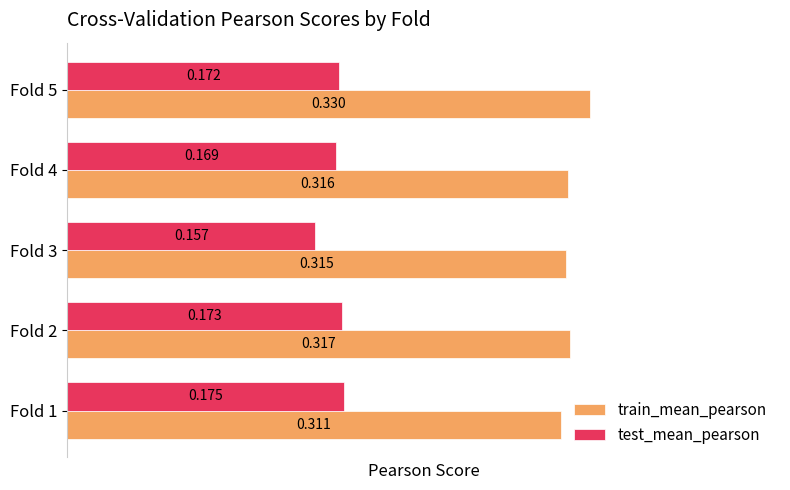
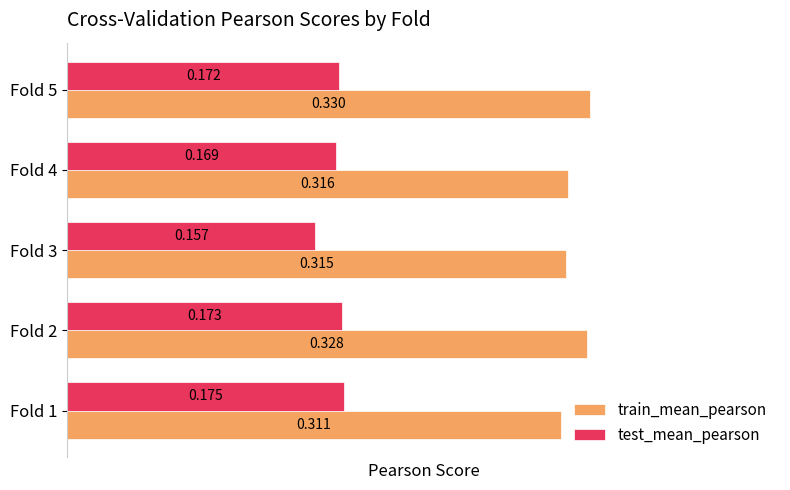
train_mean_pearson, Fold 2: 0.317 -> 0.328
